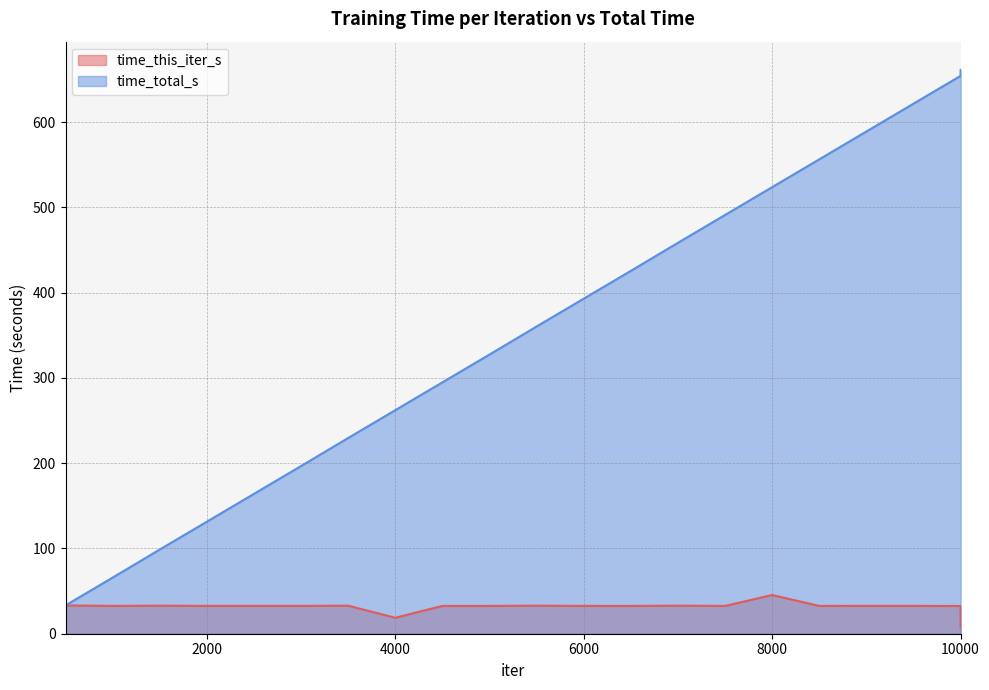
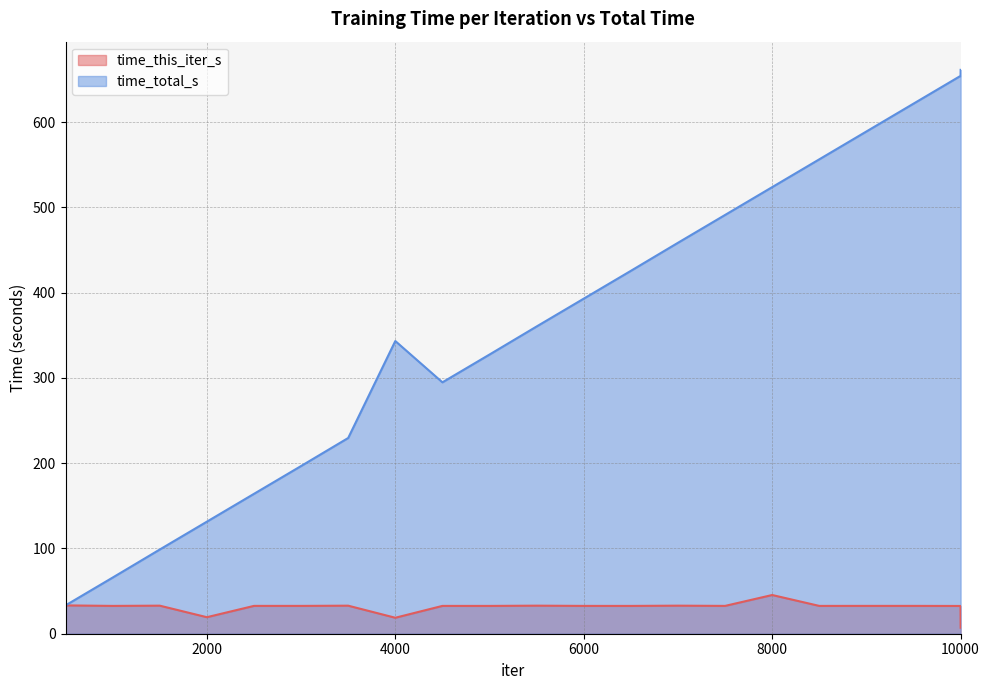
time_this_iter_s, 2000: 30 -> 20
time_total_s, 4000: 260 -> 340
